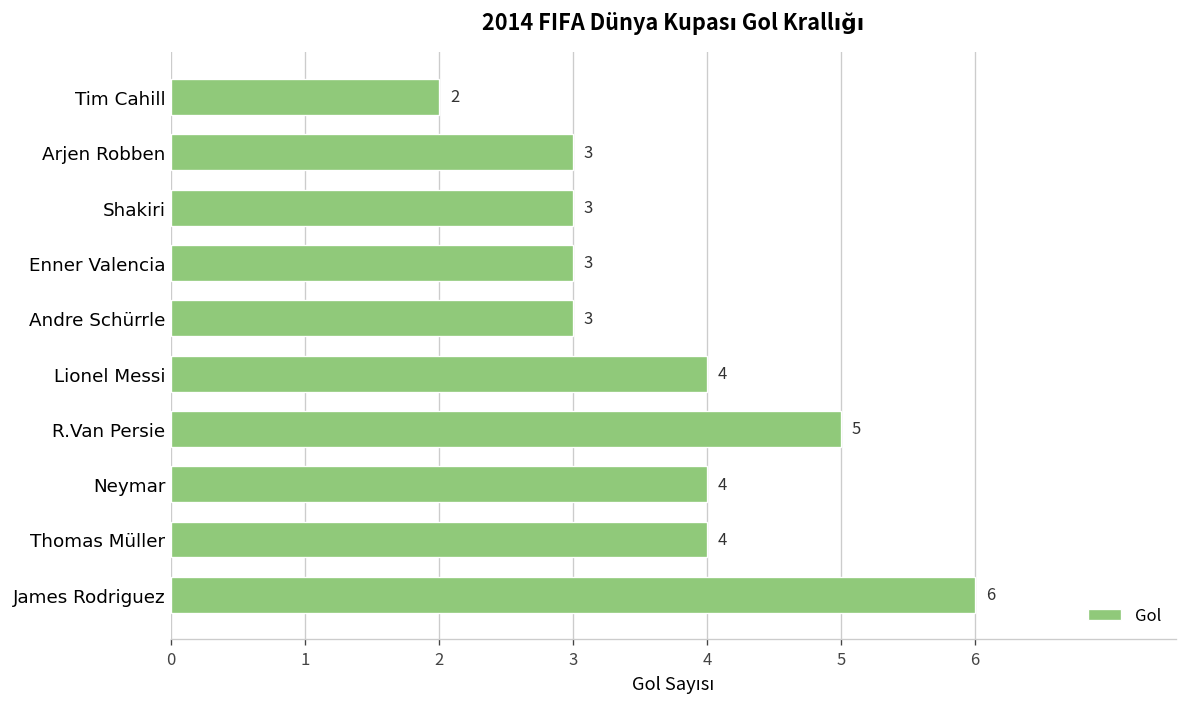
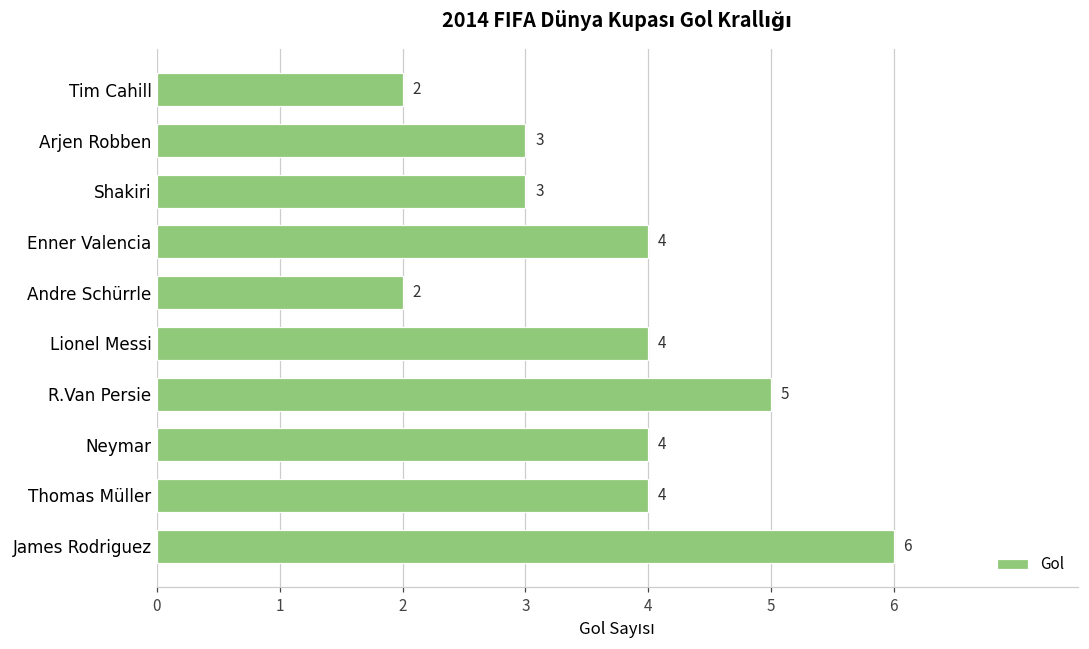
Enner Valencia: 3 -> 4
Andre Schürrle: 3 -> 2
